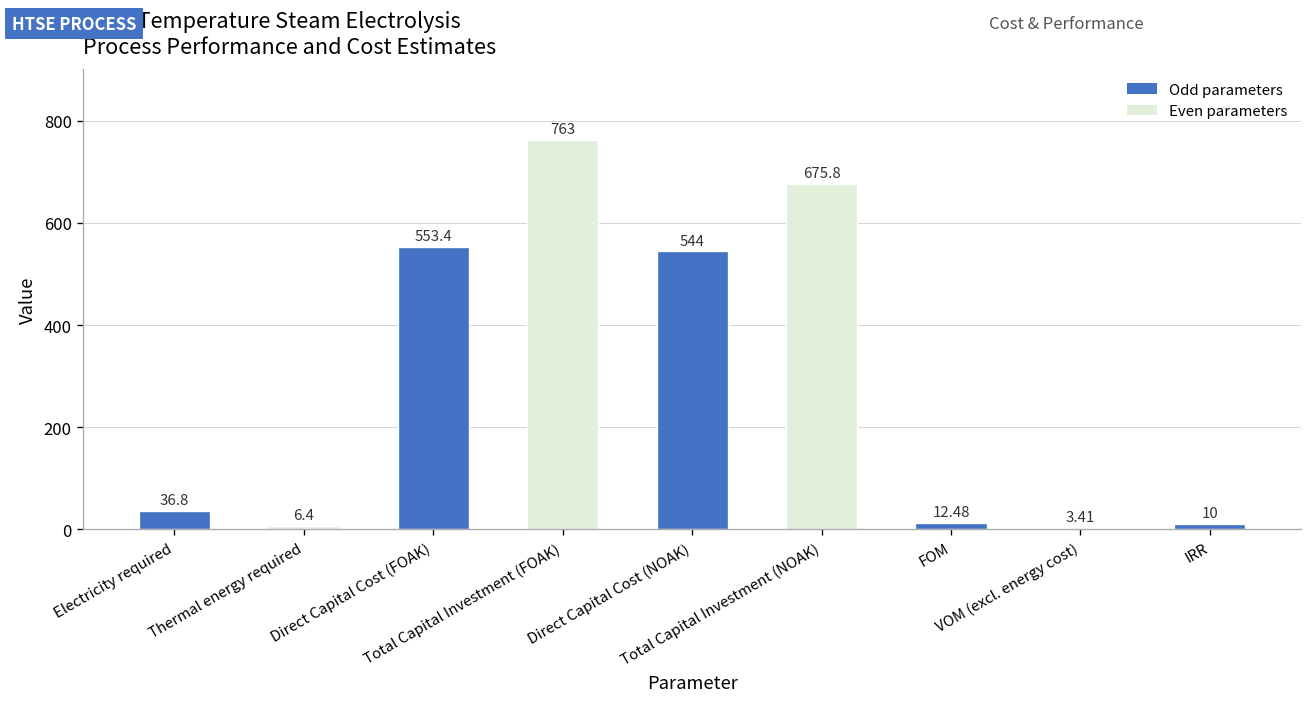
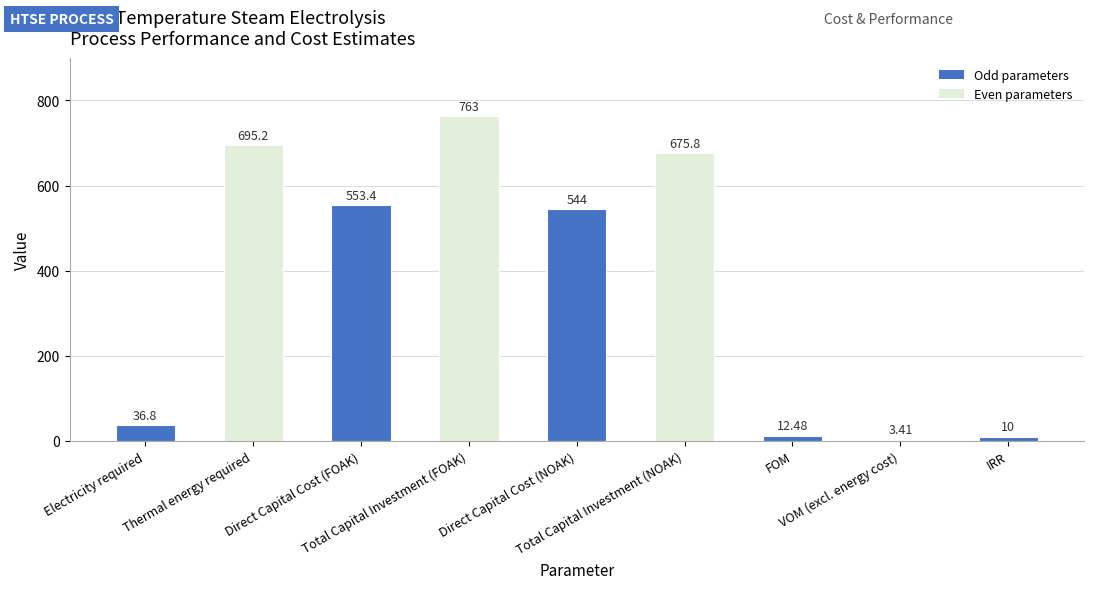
Thermal energy required: 6.4 -> 695.2
